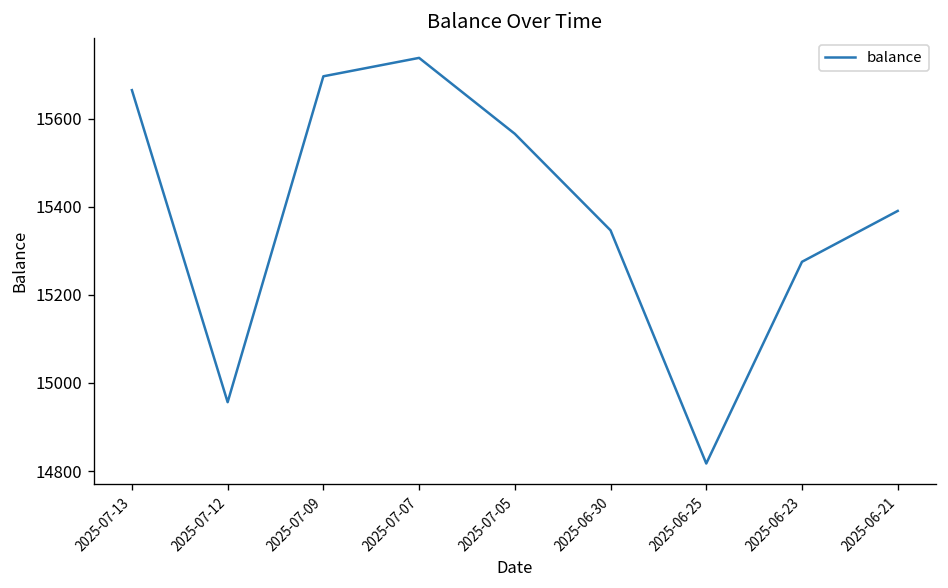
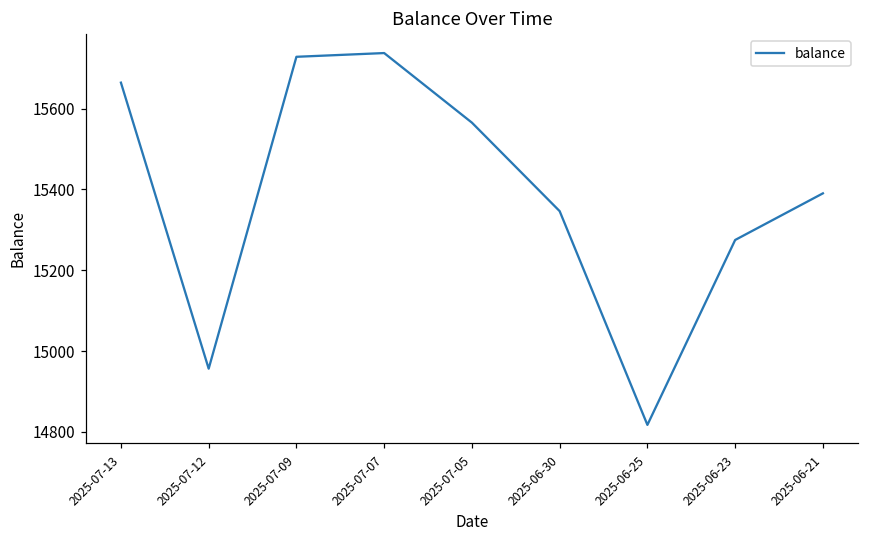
2025-07-09: 15700 -> 15730
